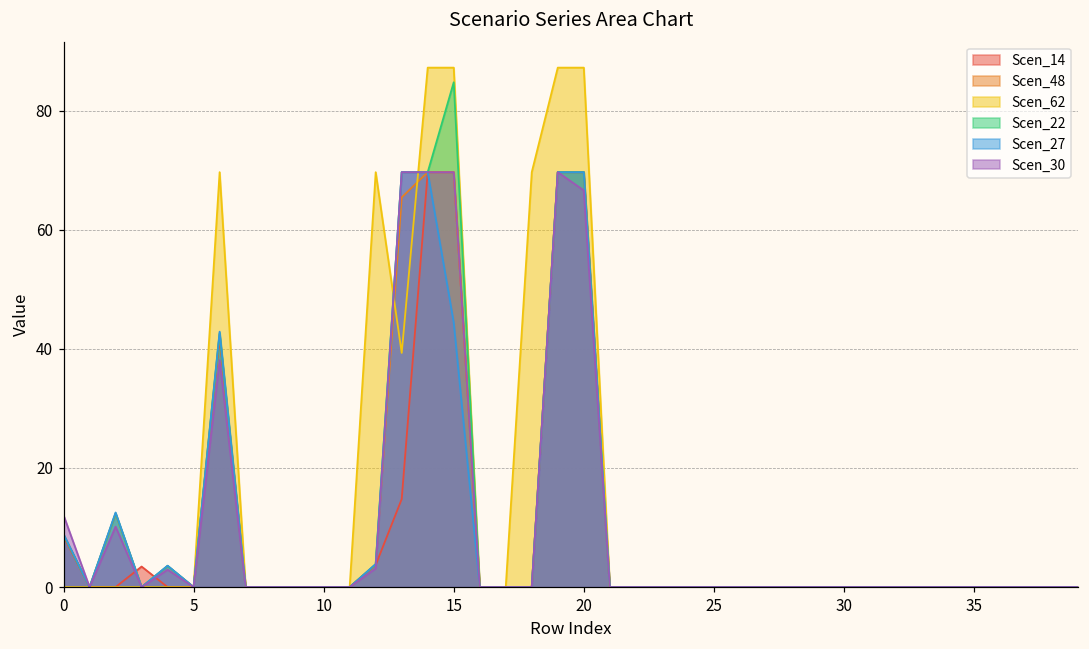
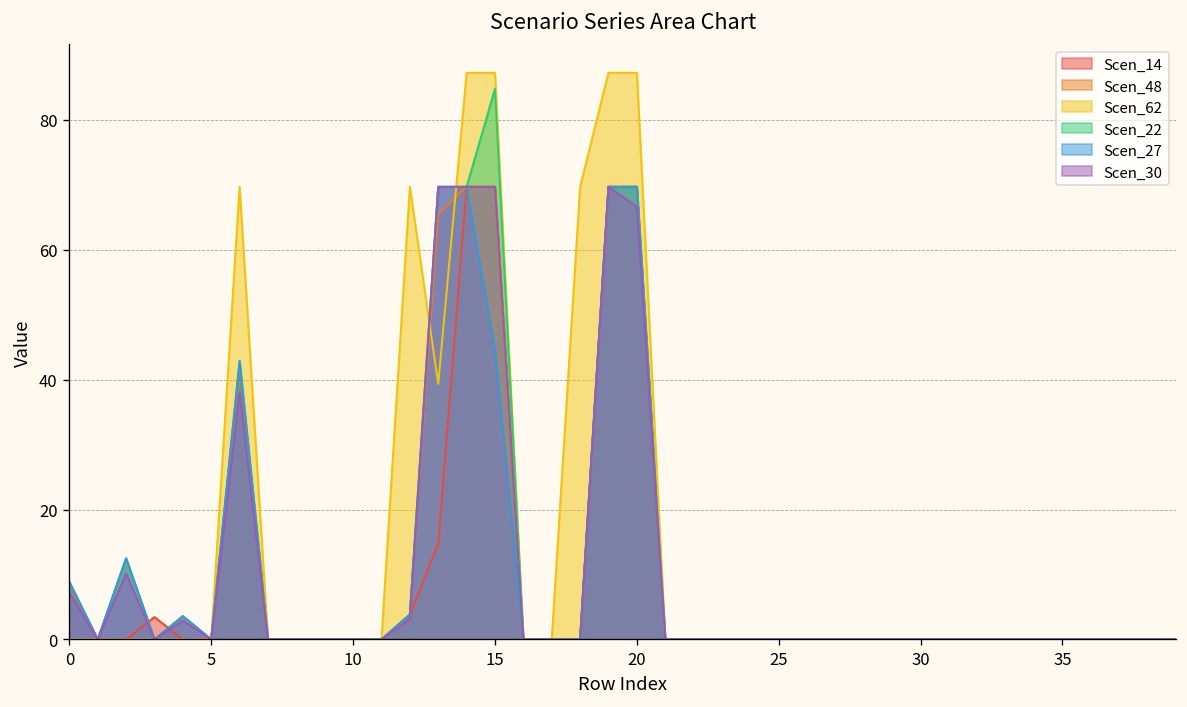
Scen_30, 0: 12 -> 7
